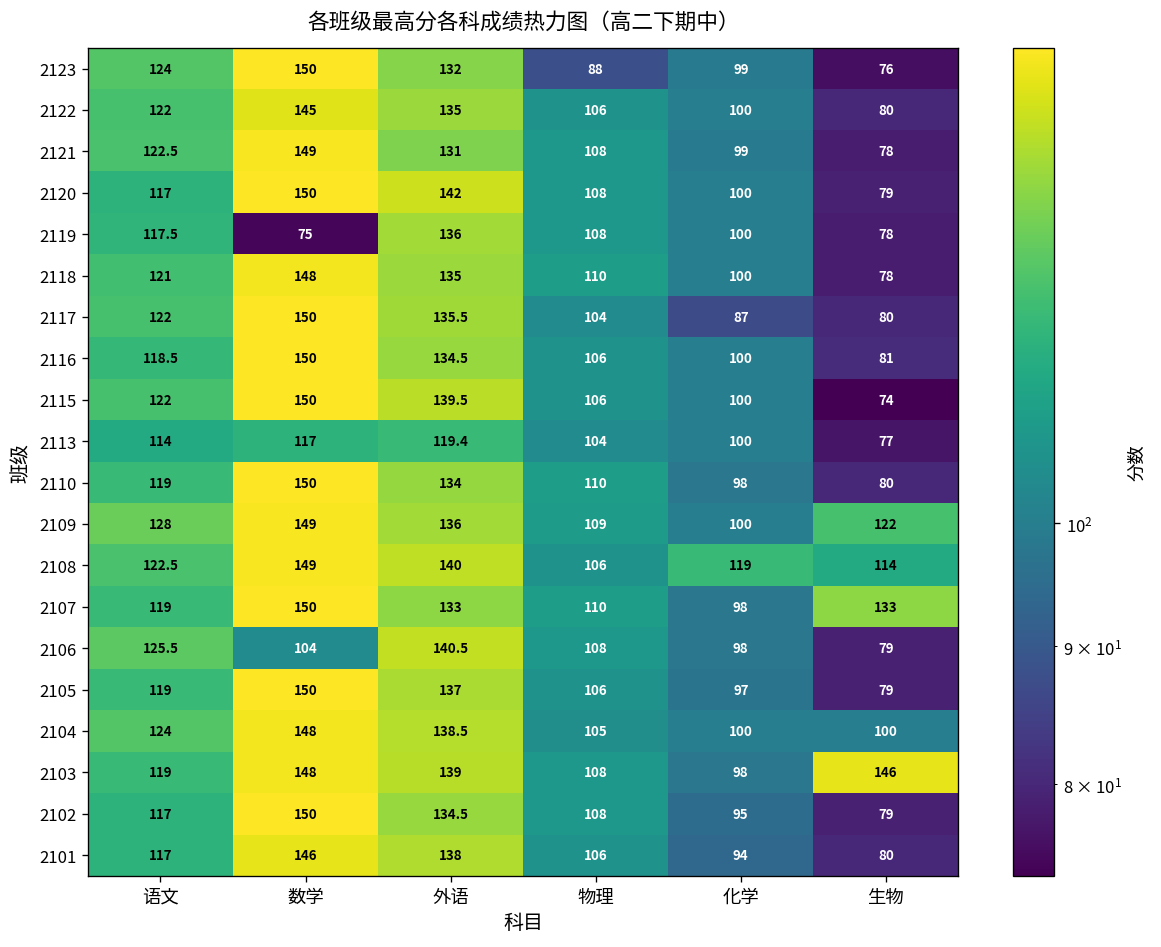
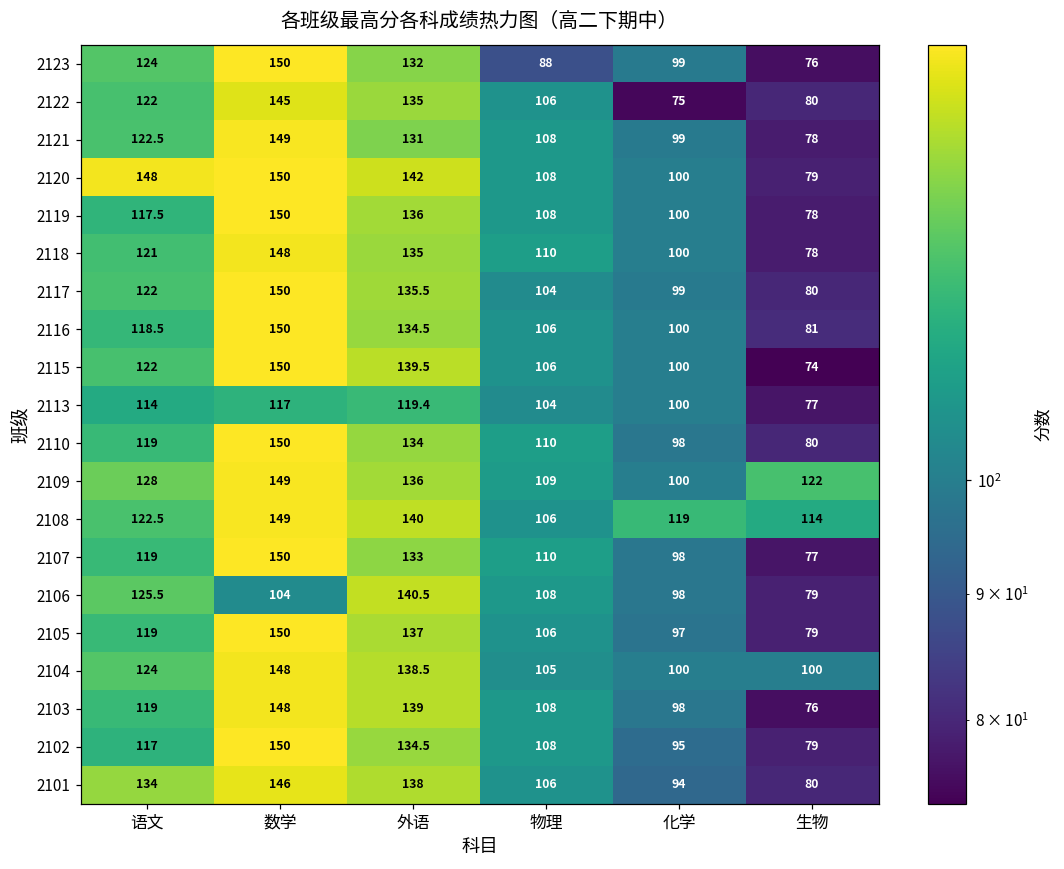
2122, 化学: 100 -> 75
2120, 语文: 117 -> 148
2119, 数学: 75 -> 150
2117, 化学: 87 -> 99
2107, 生物: 133 -> 77
2103, 生物: 146 -> 76
2101, 语文: 117 -> 134
